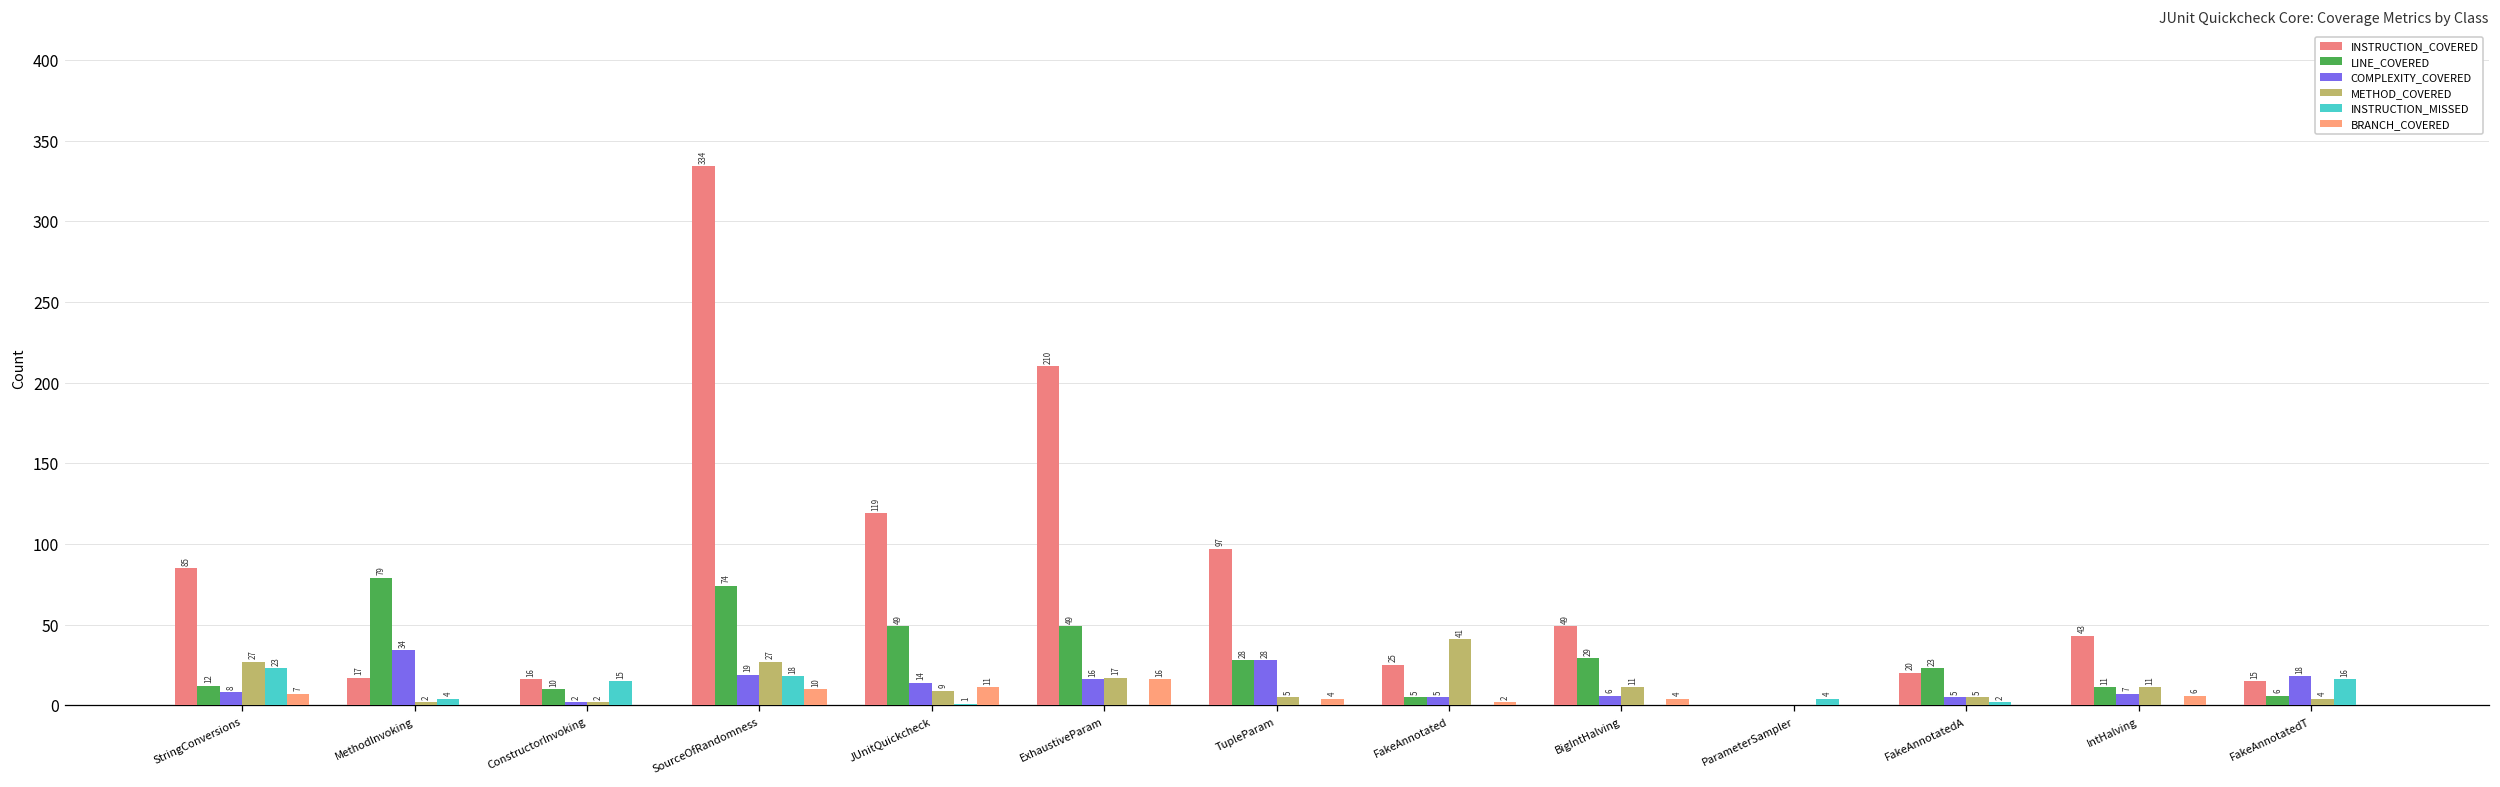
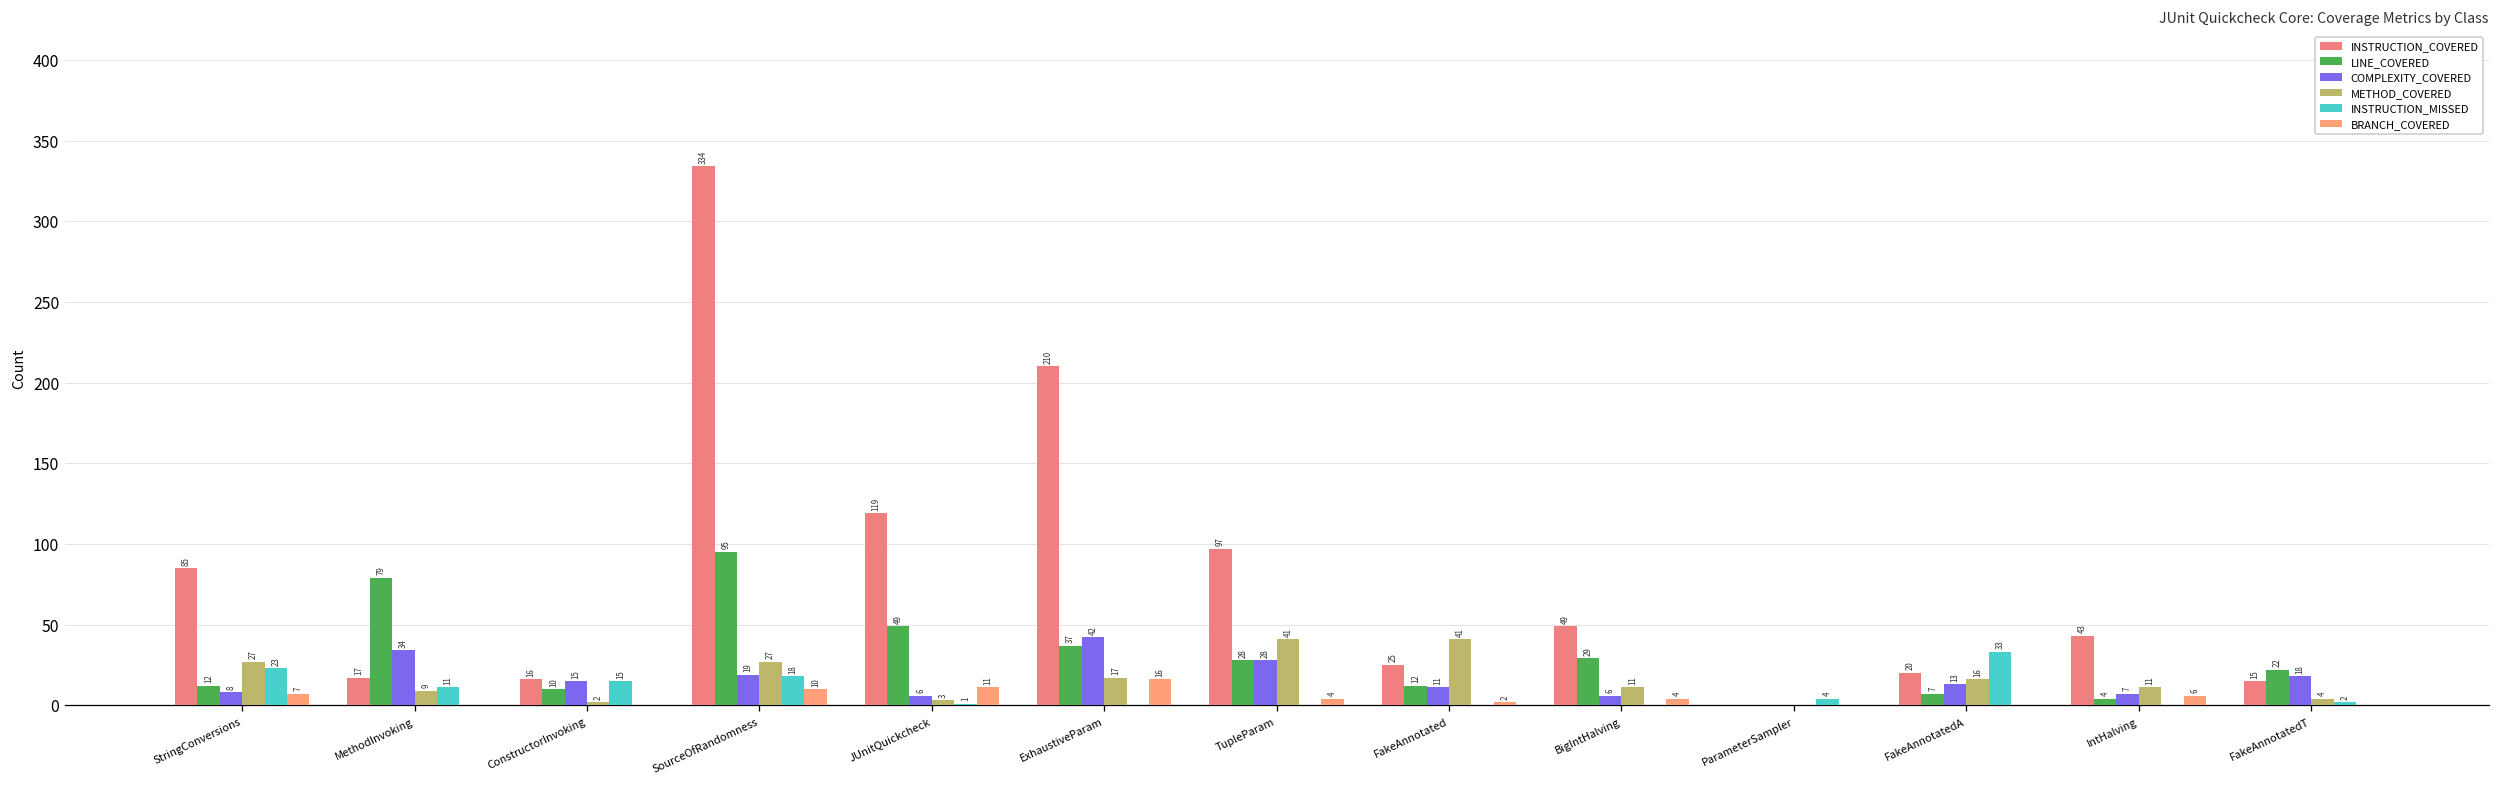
METHOD_COVERED, MethodInvoking: 2 -> 9
INSTRUCTION_MISSED, MethodInvoking: 4 -> 11
COMPLEXITY_COVERED, ConstructorInvoking: 2 -> 15
LINE_COVERED, SourceOfRandomness: 74 -> 95
COMPLEXITY_COVERED, JUnitQuickcheck: 14 -> 6
METHOD_COVERED, JUnitQuickcheck: 9 -> 3
LINE_COVERED, ExhaustiveParam: 49 -> 37
COMPLEXITY_COVERED, ExhaustiveParam: 16 -> 42
METHOD_COVERED, TupleParam: 5 -> 41
LINE_COVERED, FakeAnnotated: 5 -> 12
COMPLEXITY_COVERED, FakeAnnotated: 5 -> 11
LINE_COVERED, FakeAnnotatedA: 23 -> 7
COMPLEXITY_COVERED, FakeAnnotatedA: 5 -> 13
METHOD_COVERED, FakeAnnotatedA: 5 -> 16
INSTRUCTION_MISSED, FakeAnnotatedA: 2 -> 33
LINE_COVERED, IntHalving: 11 -> 4
LINE_COVERED, FakeAnnotatedT: 6 -> 22
INSTRUCTION_MISSED, FakeAnnotatedT: 16 -> 2
